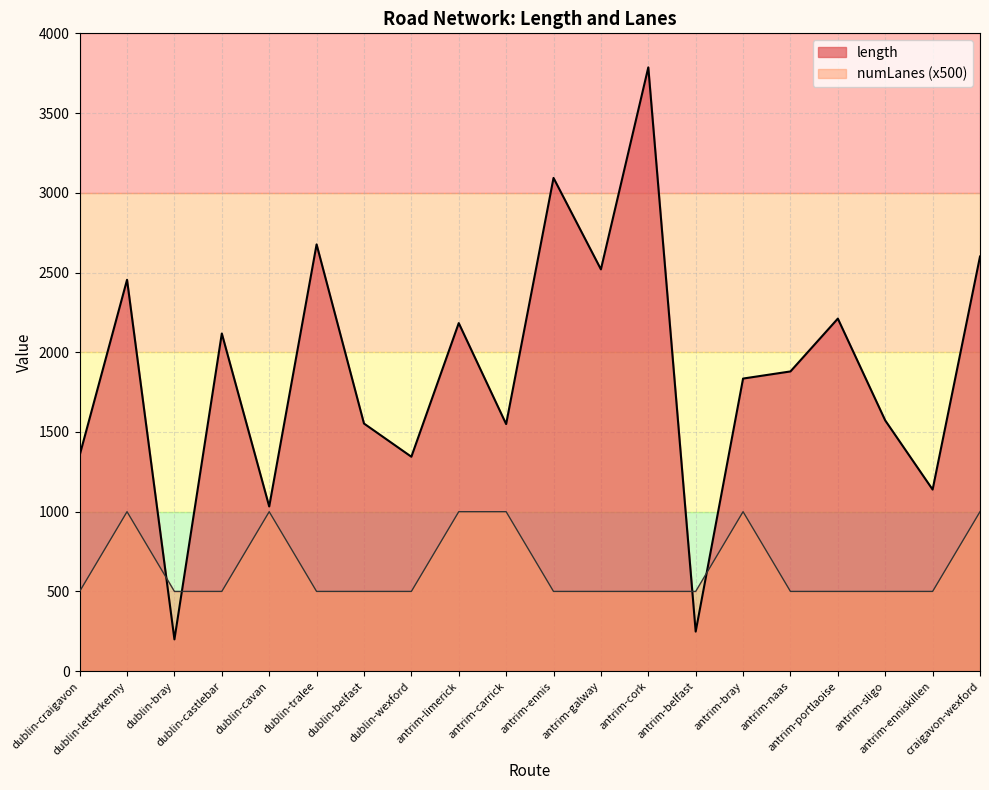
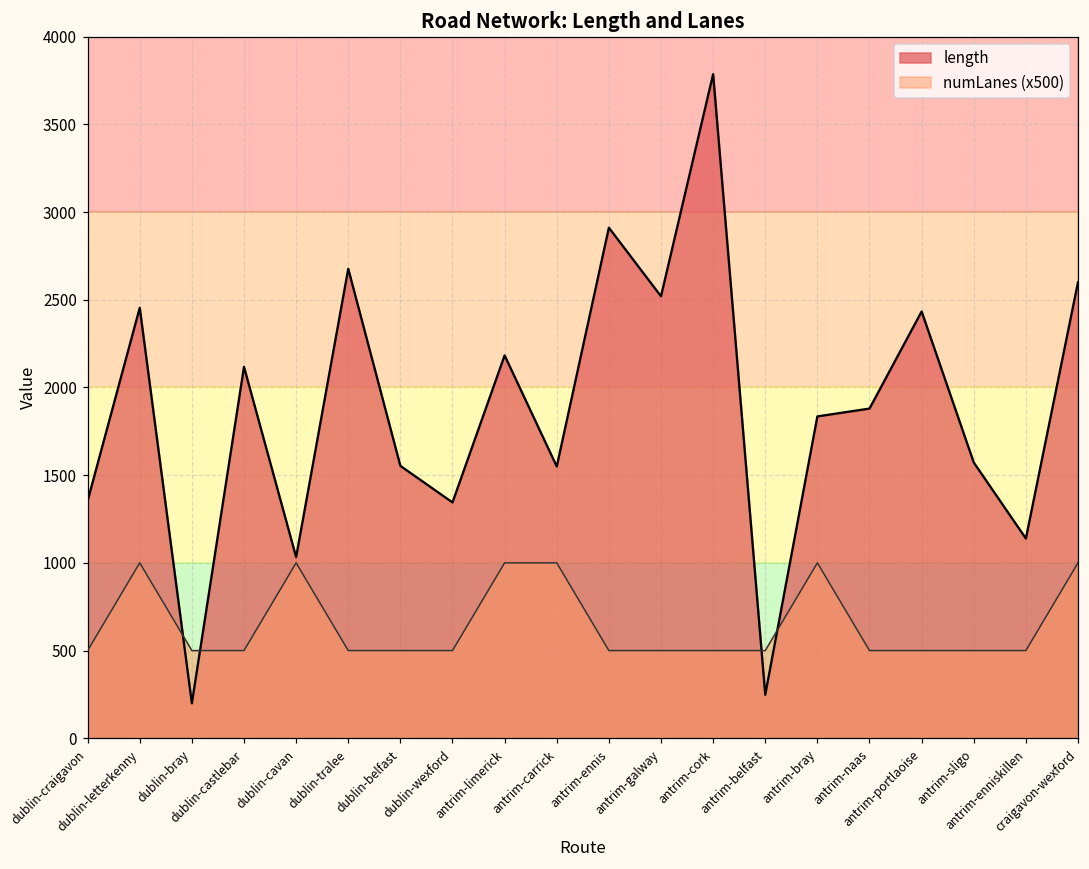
length, antrim-ennis: 3090 -> 2910
length, antrim-portlaoise: 2210 -> 2430
